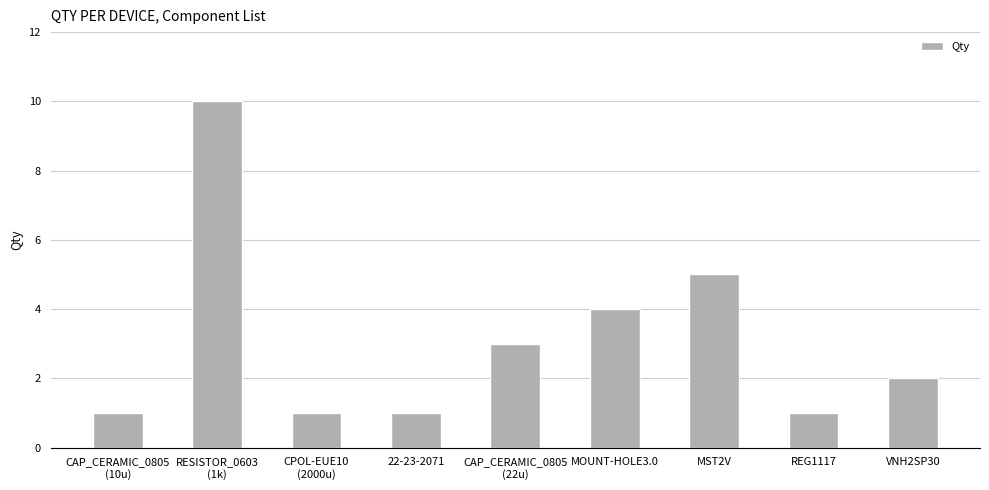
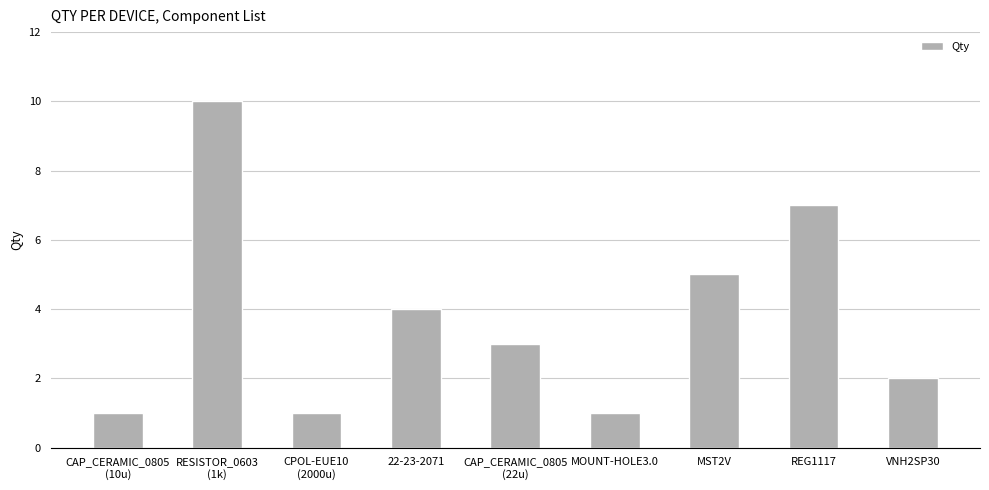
22-23-2071: 1 -> 4
MOUNT-HOLE3.0: 4 -> 1
REG1117: 1 -> 7
